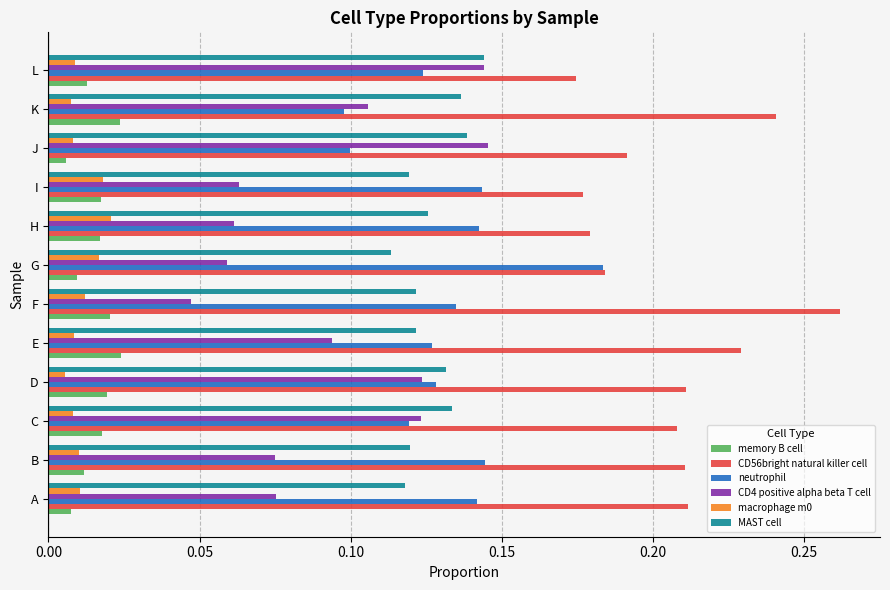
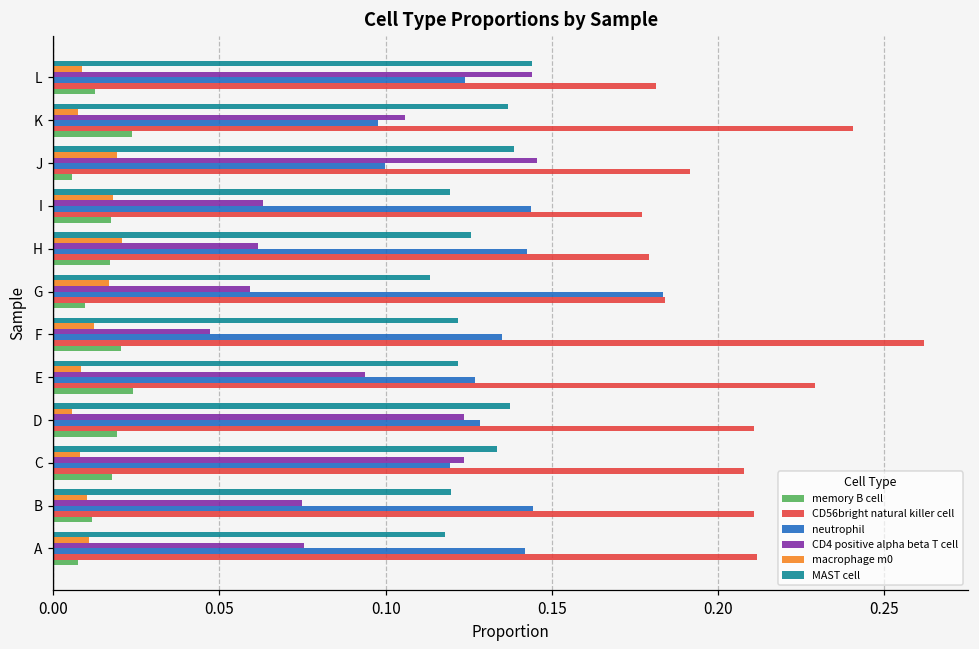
CD56bright natural killer cell, L: 0.175 -> 0.181
macrophage m0, J: 0.008 -> 0.019
MAST cell, D: 0.131 -> 0.137
